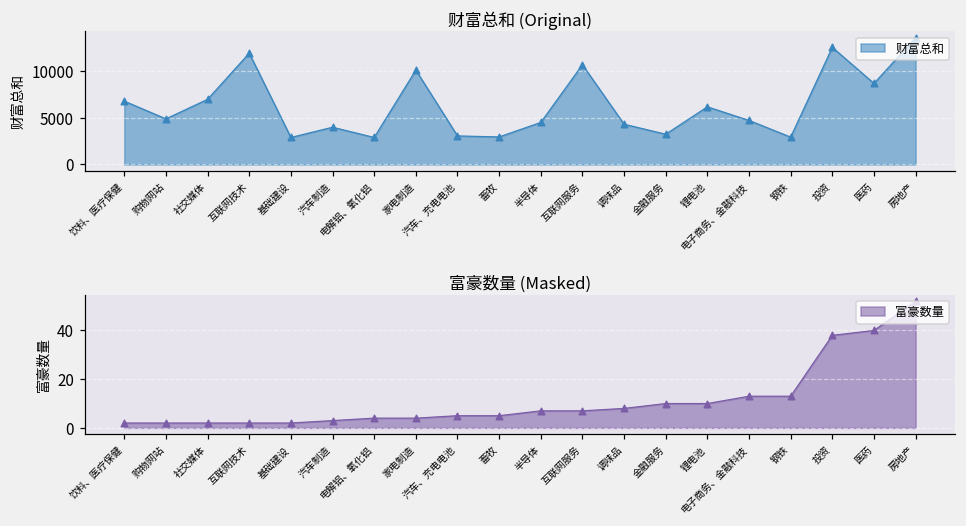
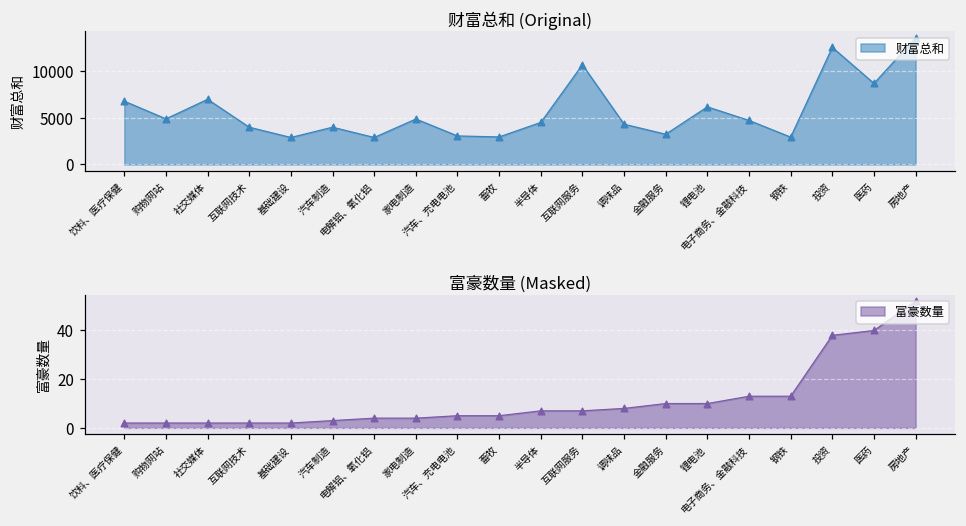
财富总和 (Original), 互联网技术: 12000 -> 4000
财富总和 (Original), 家电制造: 10000 -> 5000
